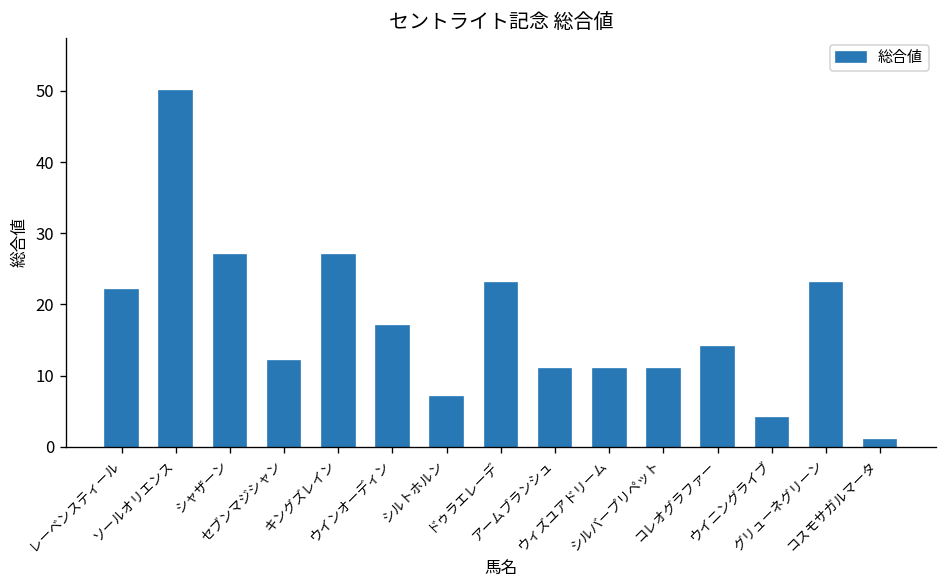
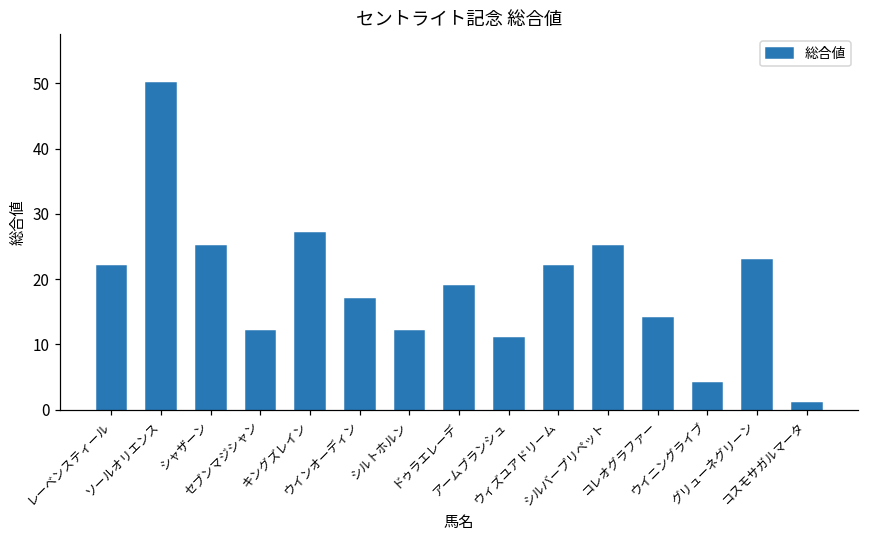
シャザーン: 27 -> 25
シルトホルン: 7 -> 12
ドゥラエレーデ: 23 -> 19
ウィズユアドリーム: 11 -> 22
シルバープリペット: 11 -> 25
